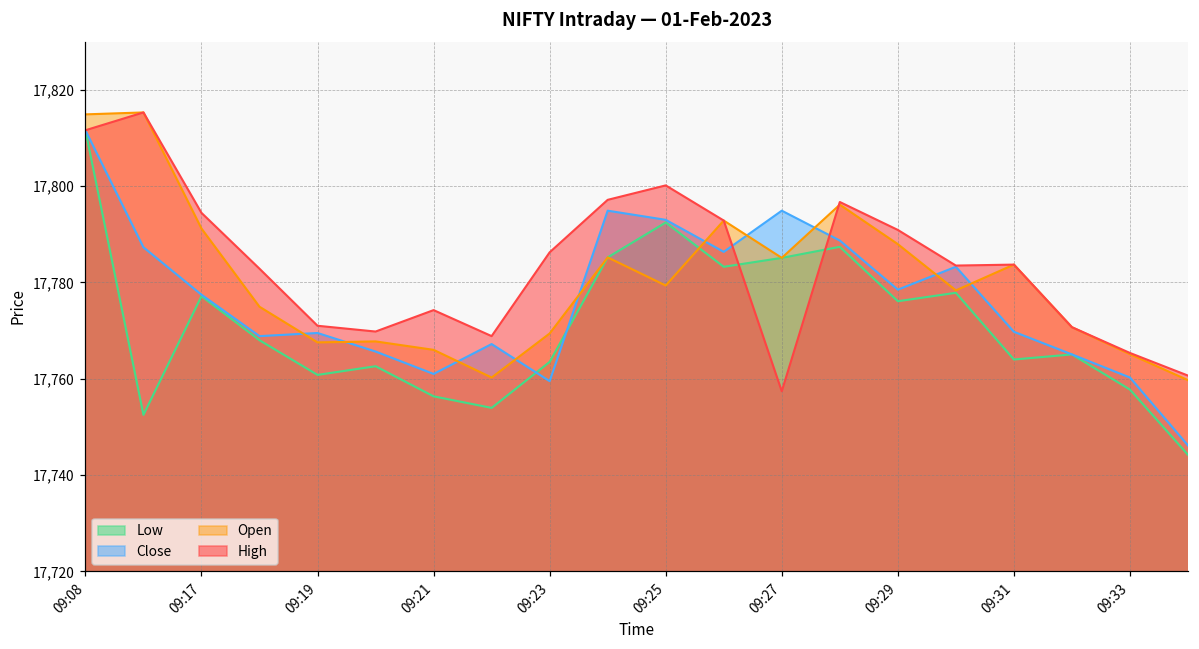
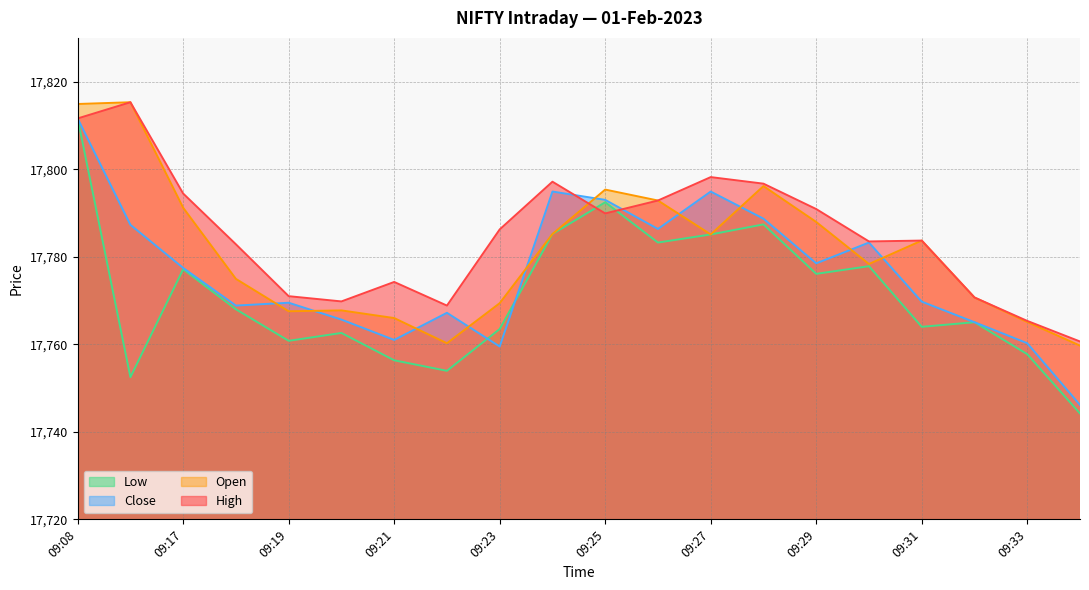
Open, 09:25: 17,779 -> 17,795
High, 09:25: 17,800 -> 17,790
High, 09:27: 17,757 -> 17,798
